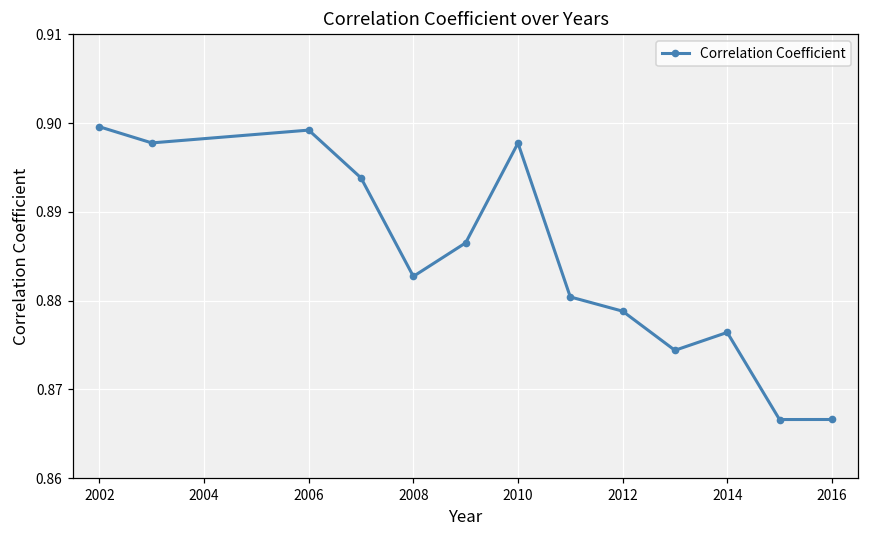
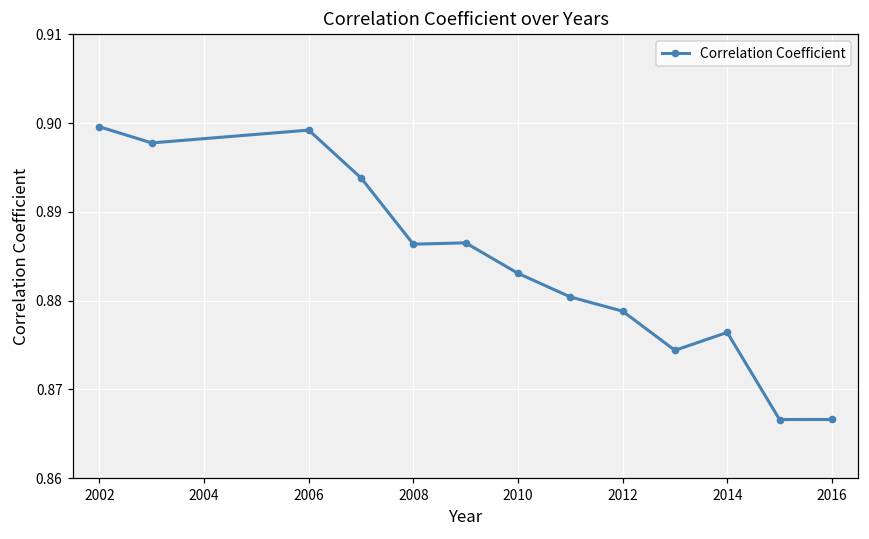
2008: 0.883 -> 0.886
2010: 0.898 -> 0.883
